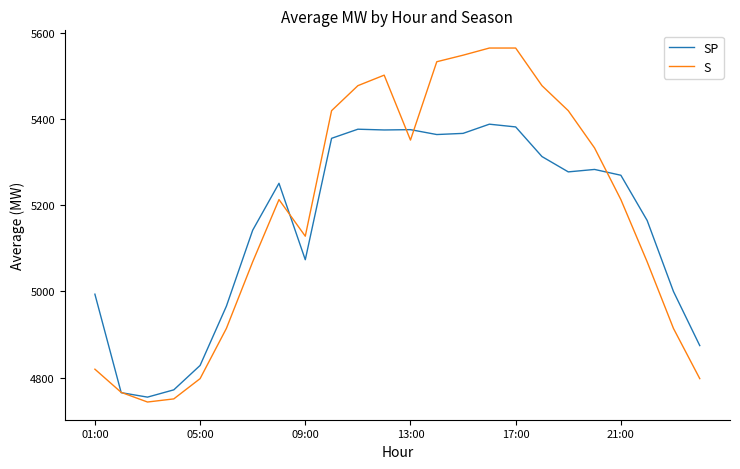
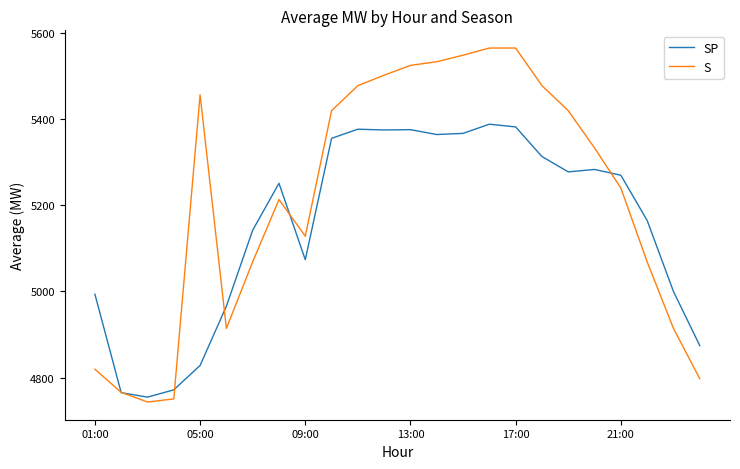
S, 05:00: 4800 -> 5460
S, 13:00: 5350 -> 5520
S, 21:00: 5210 -> 5240
